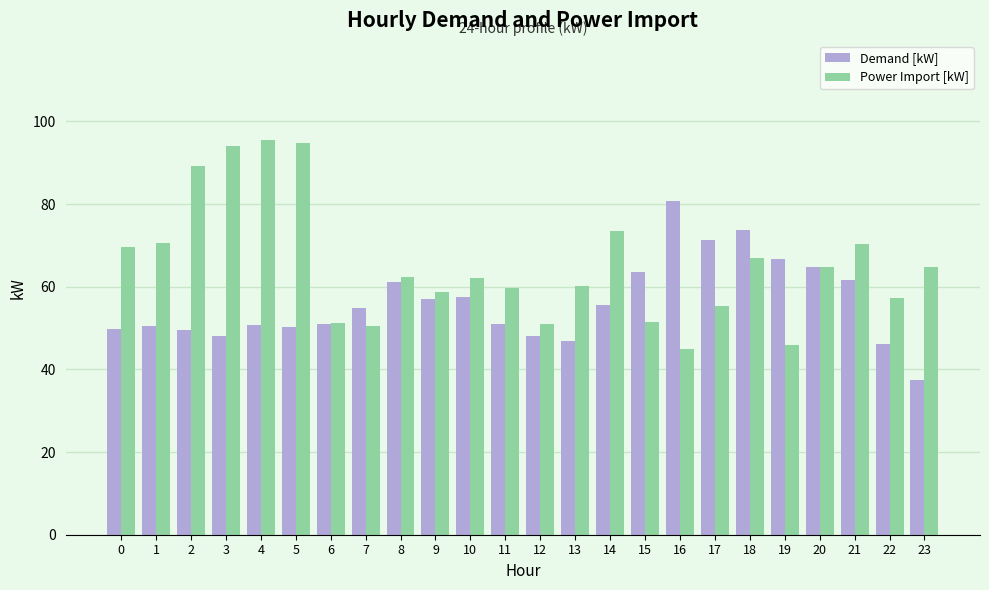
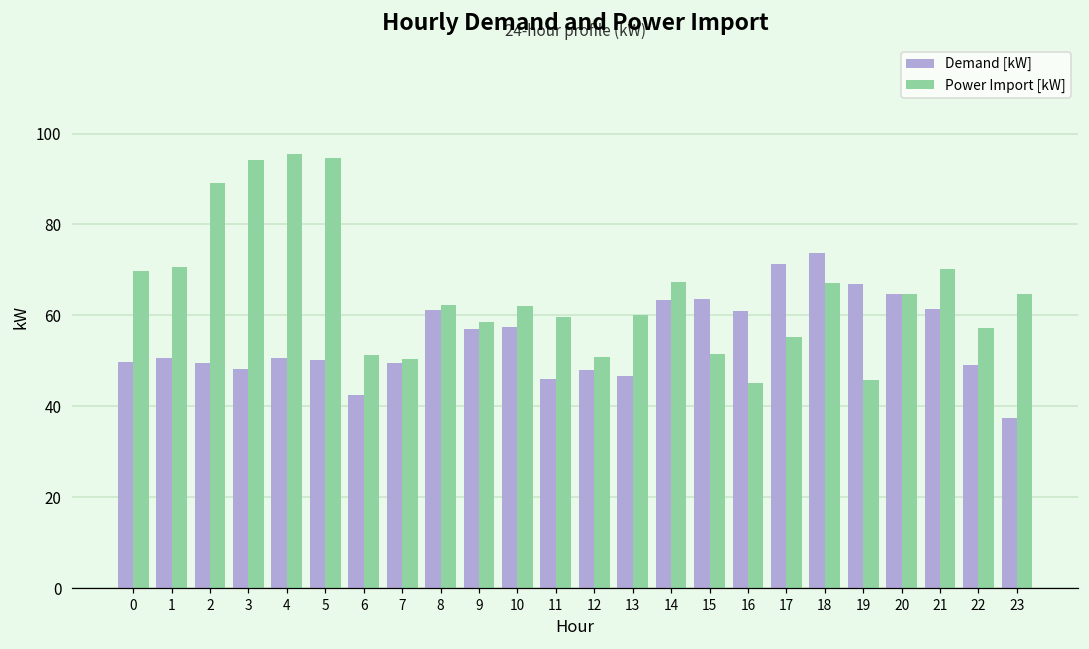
Demand [kW], 6: 51 -> 43
Demand [kW], 7: 55 -> 50
Demand [kW], 11: 51 -> 46
Demand [kW], 14: 56 -> 63
Power Import [kW], 14: 73 -> 67
Demand [kW], 16: 81 -> 61
Demand [kW], 22: 46 -> 49
